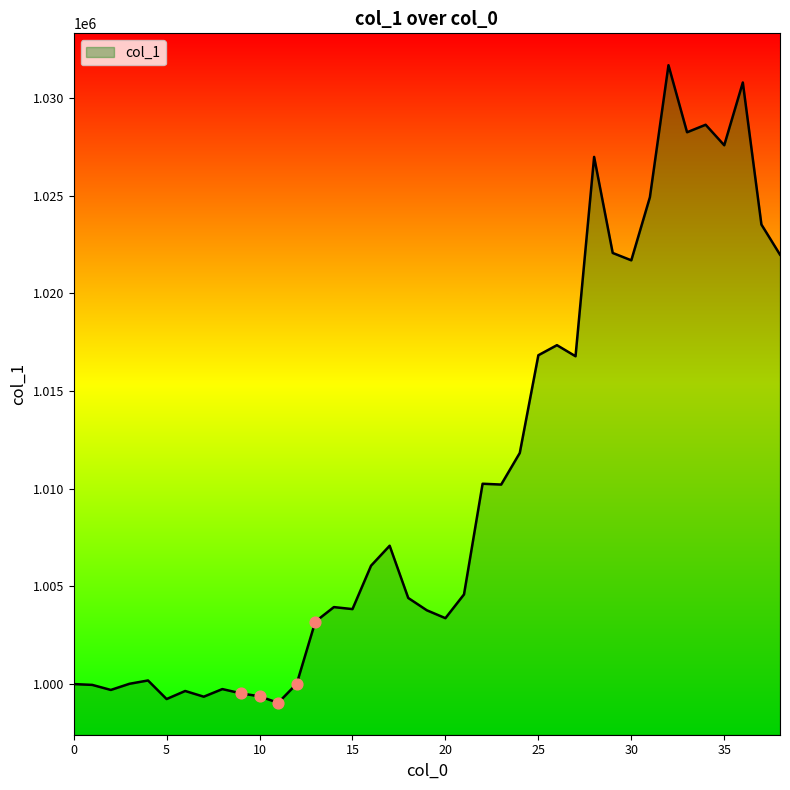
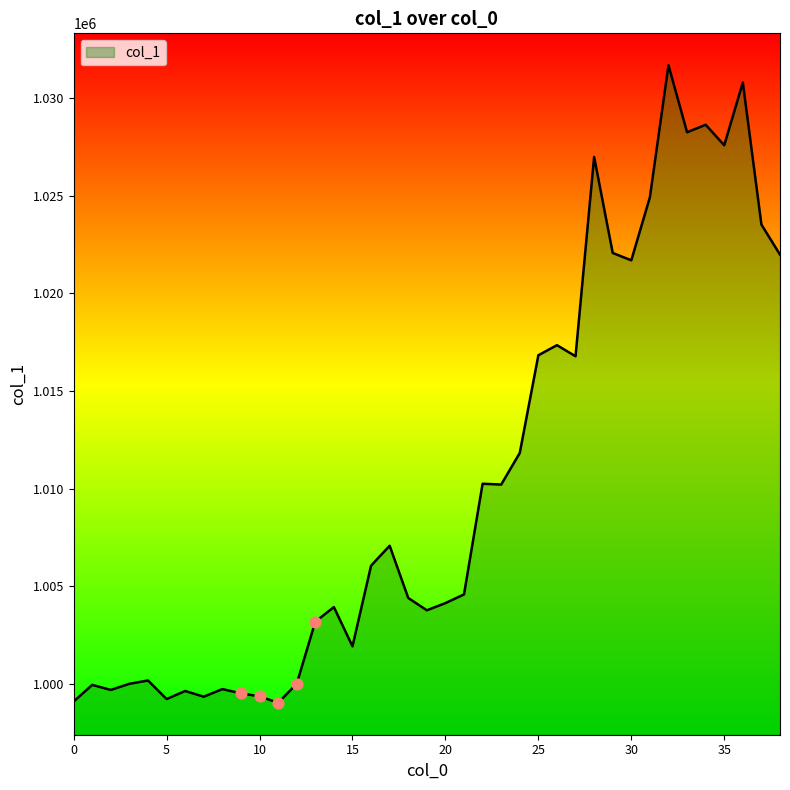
col_1, 0: 1000000 -> 999100
col_1, 15: 1003800 -> 1001900
col_1, 20: 1003400 -> 1004100
